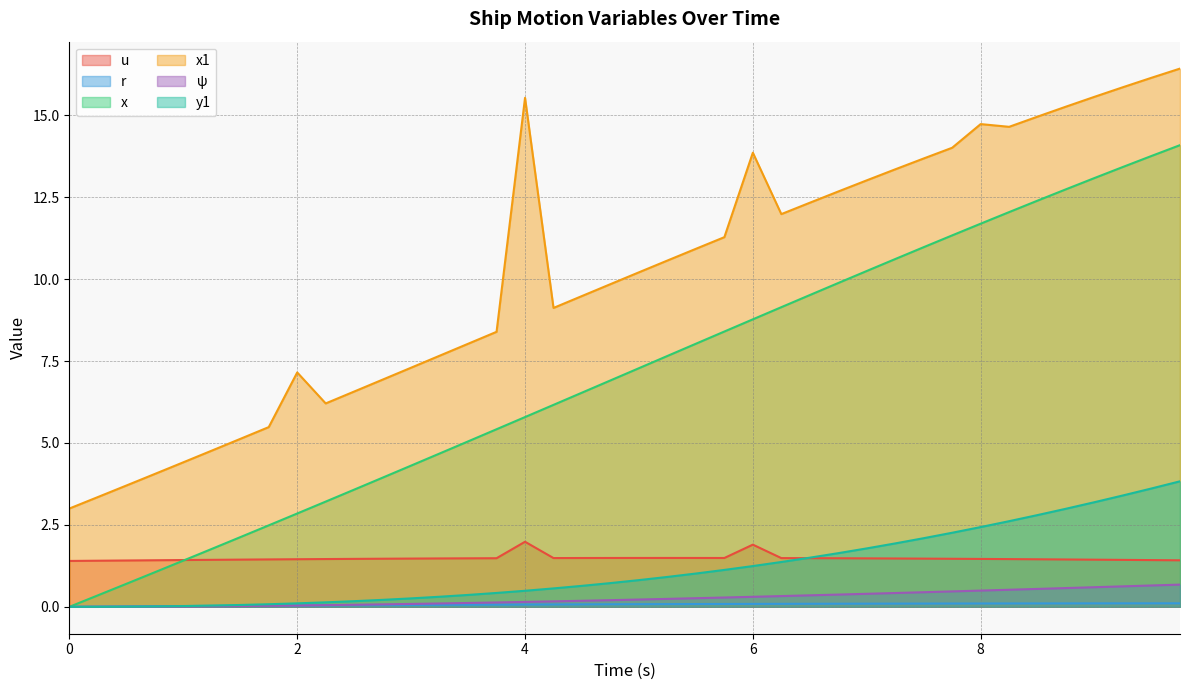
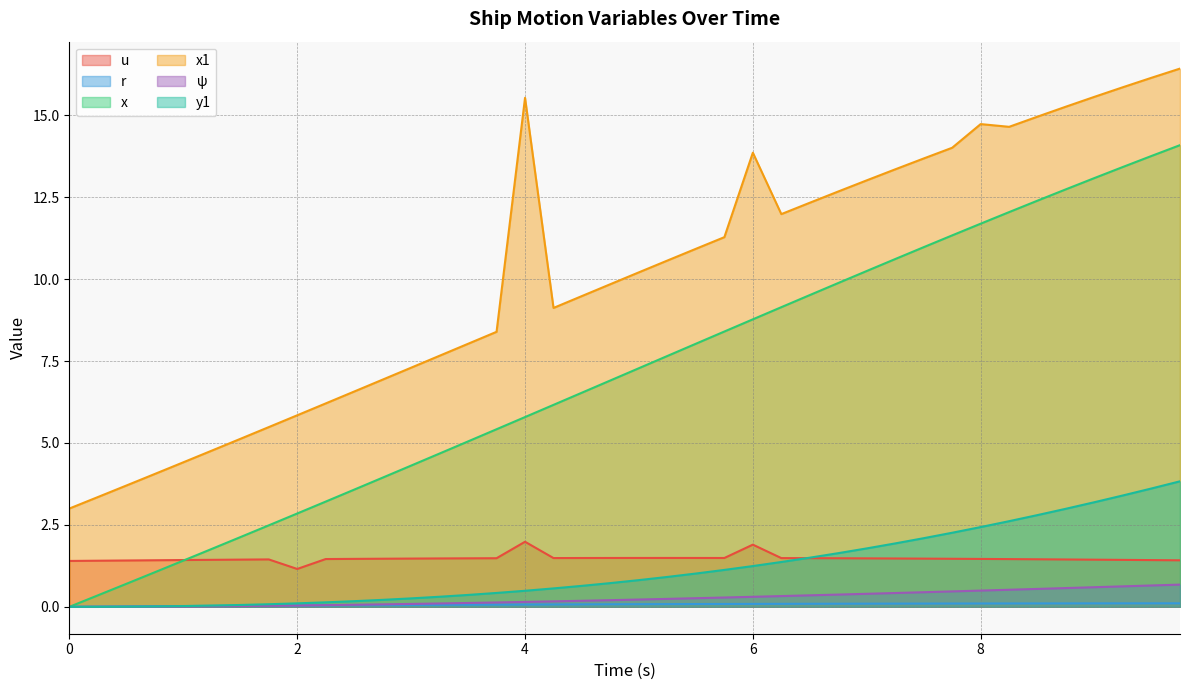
u, 2: 1.5 -> 1.2
x1, 2: 7.2 -> 5.8
